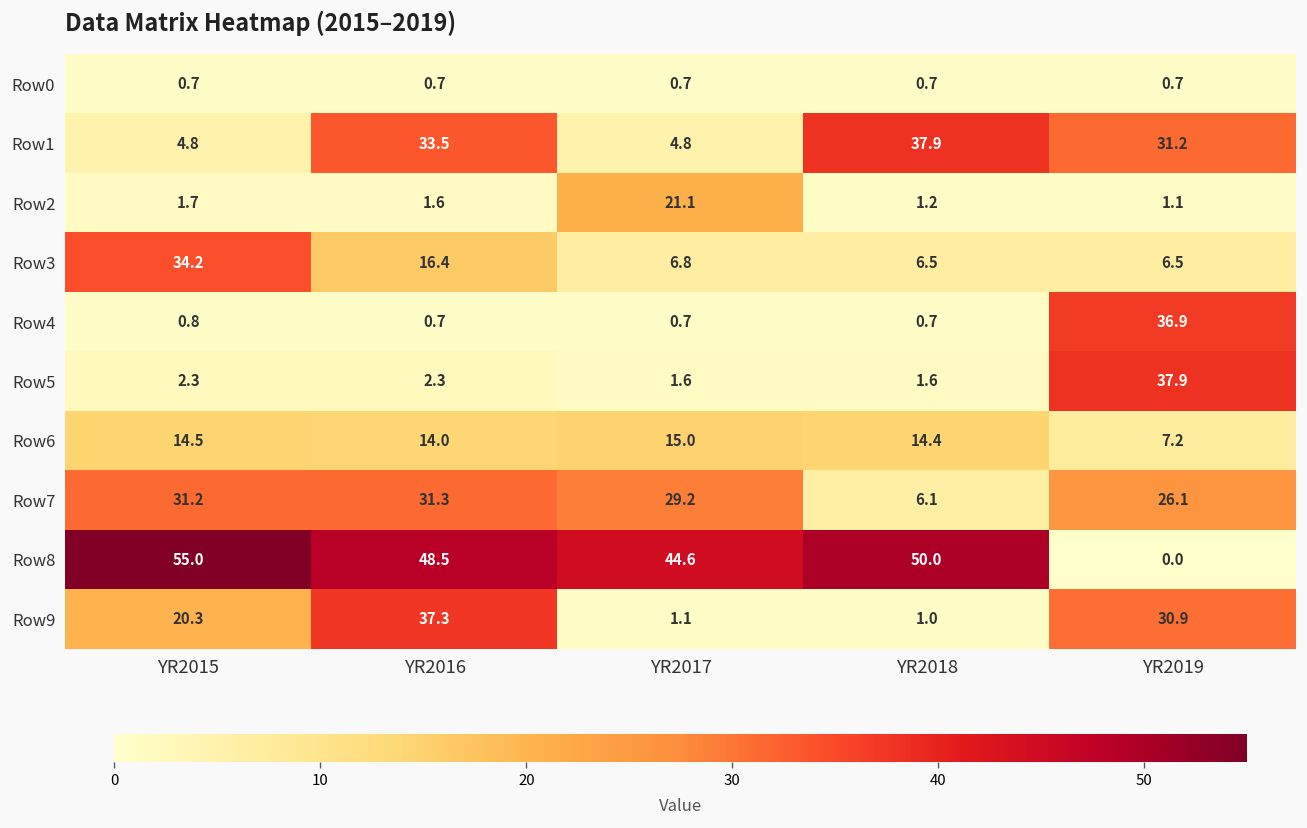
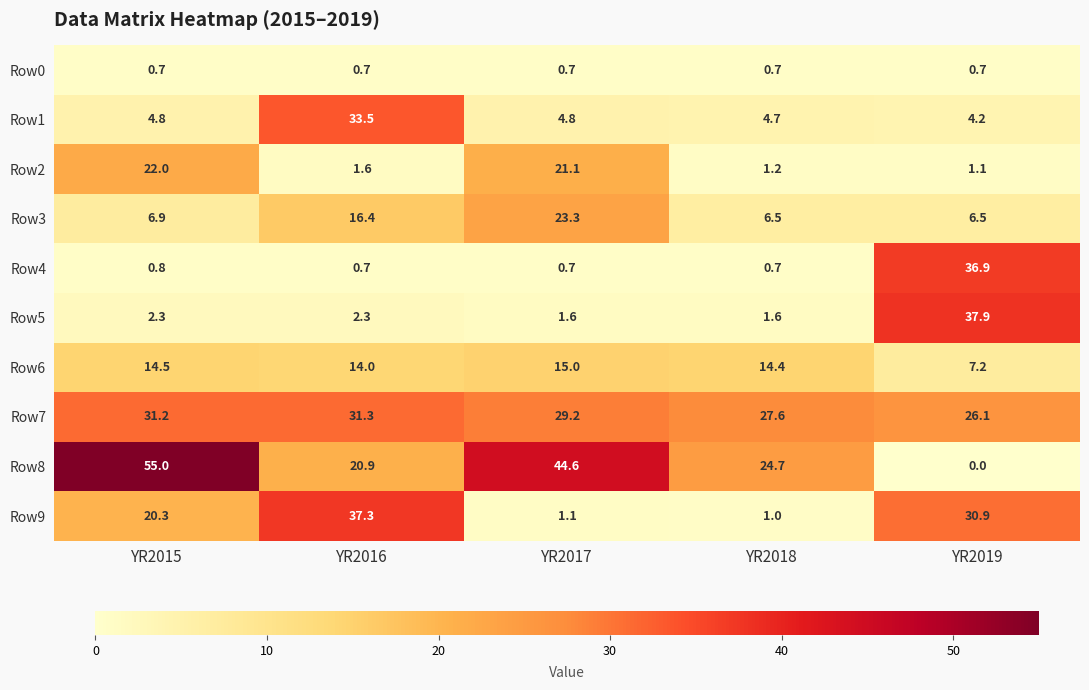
Row1, YR2018: 37.9 -> 4.7
Row1, YR2019: 31.2 -> 4.2
Row2, YR2015: 1.7 -> 22.0
Row3, YR2015: 34.2 -> 6.9
Row3, YR2017: 6.8 -> 23.3
Row7, YR2018: 6.1 -> 27.6
Row8, YR2016: 48.5 -> 20.9
Row8, YR2018: 50.0 -> 24.7
